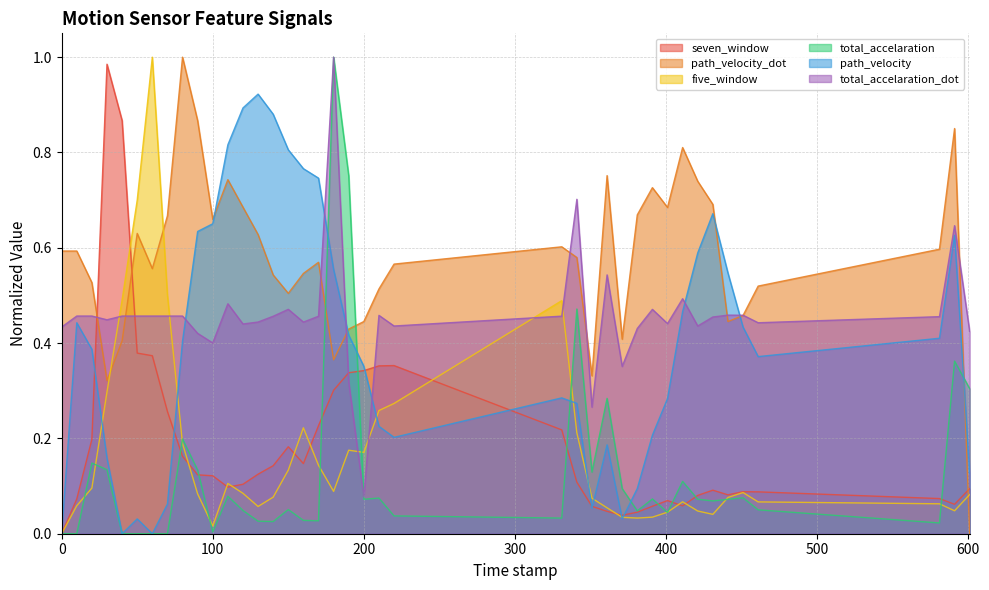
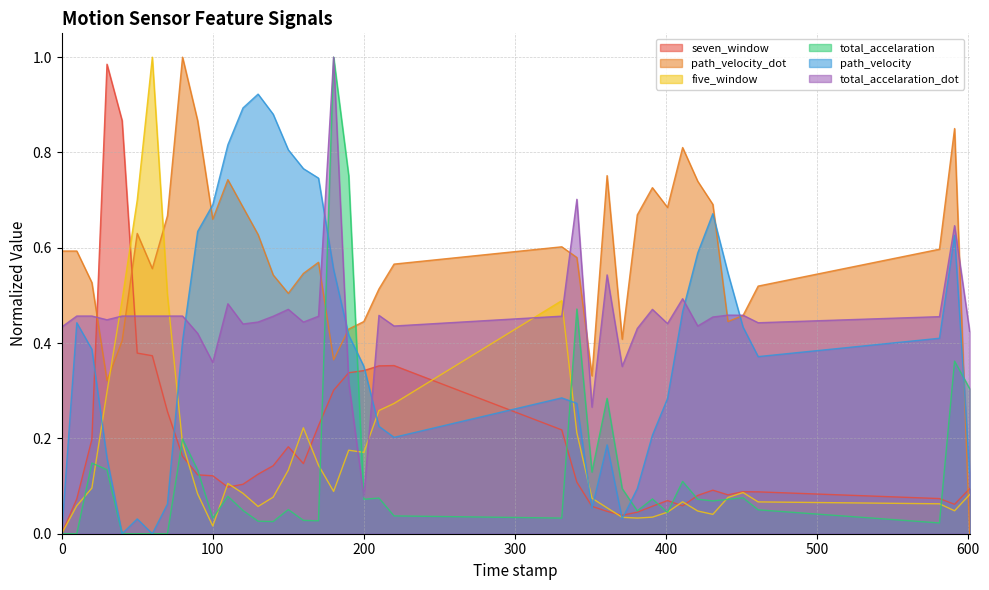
total_accelaration, 100: 0.00 -> 0.03
path_velocity, 100: 0.65 -> 0.69
total_accelaration_dot, 100: 0.40 -> 0.36
